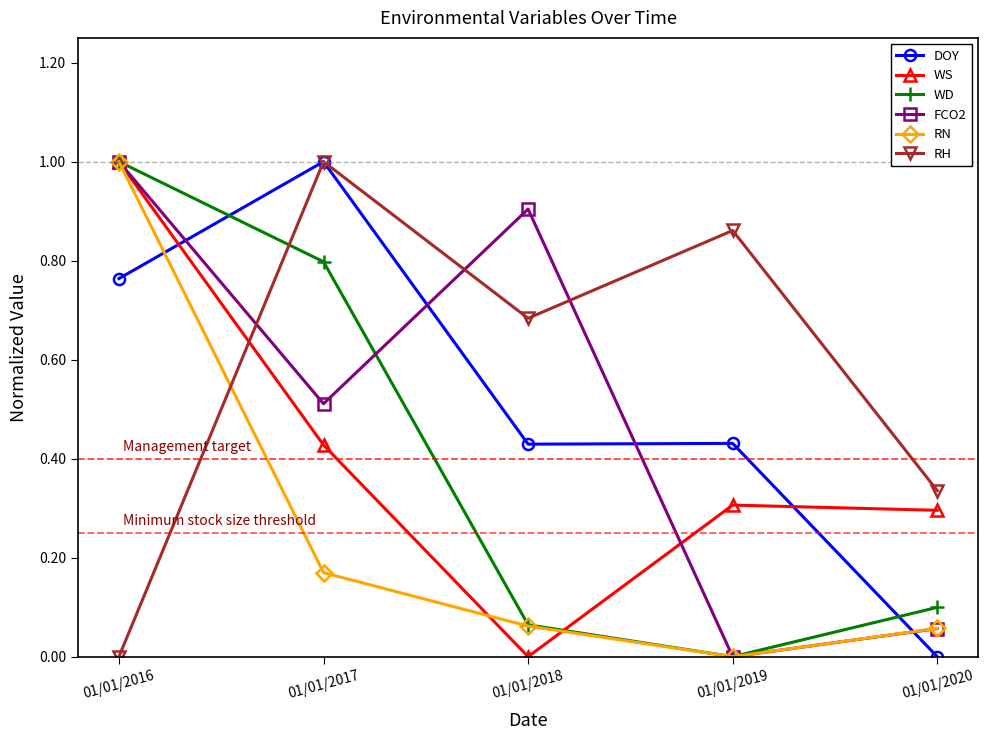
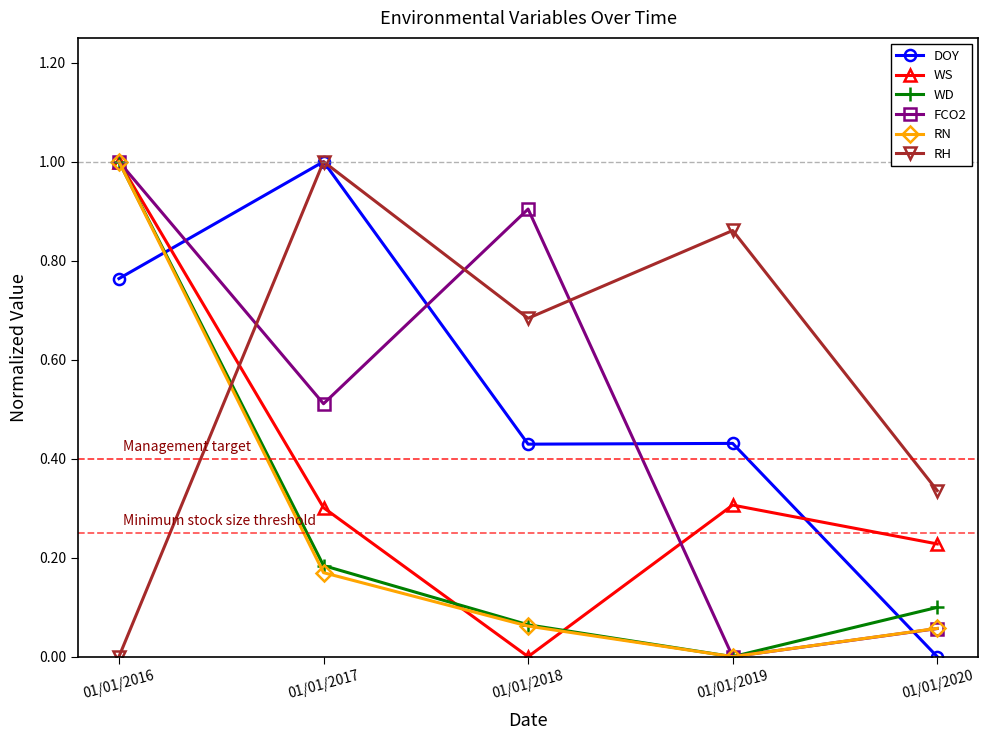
WS, 01/01/2017: 0.43 -> 0.30
WD, 01/01/2017: 0.80 -> 0.18
WS, 01/01/2020: 0.30 -> 0.23
